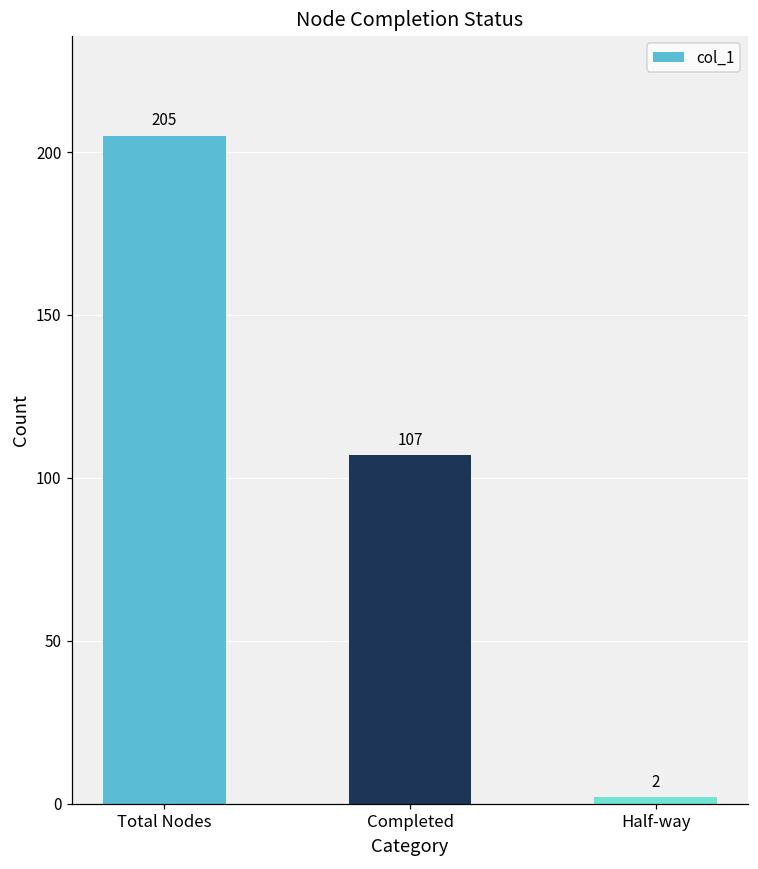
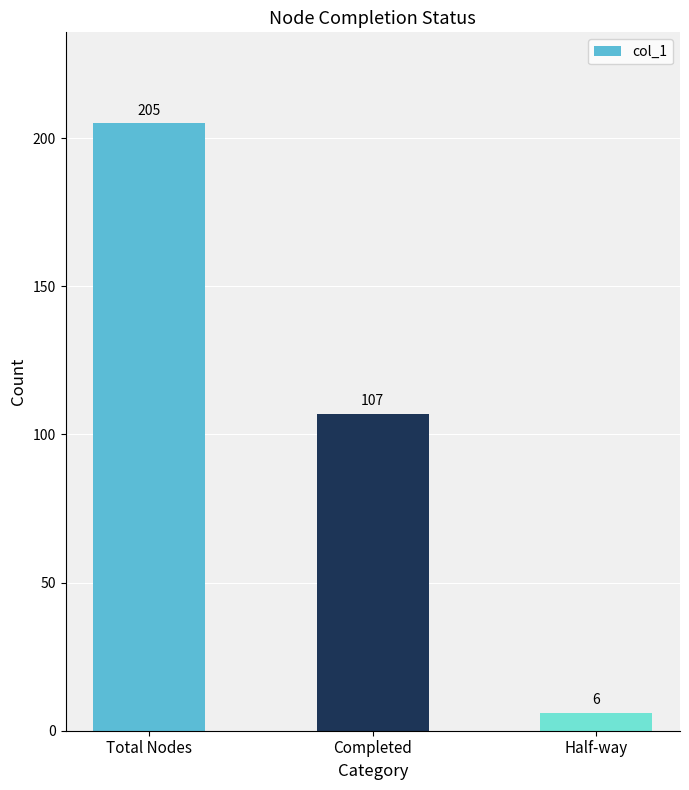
Half-way: 2 -> 6
